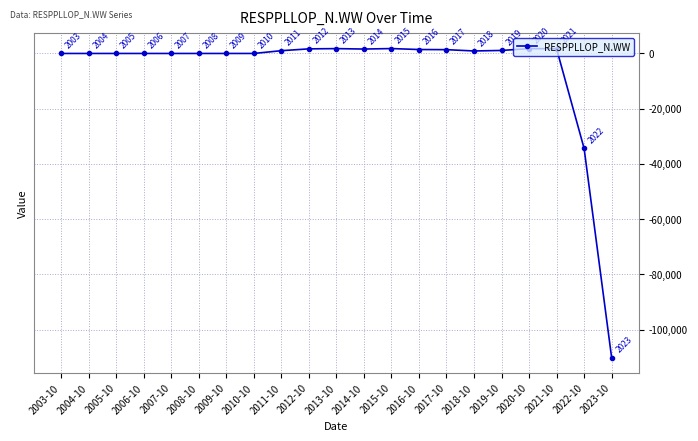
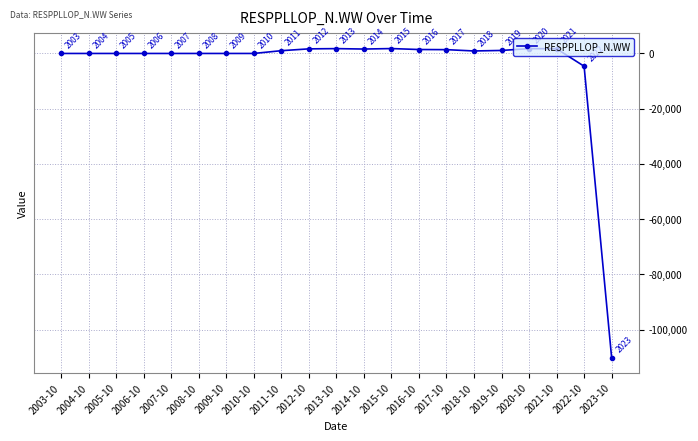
2022-10: -34,000 -> -5,000
